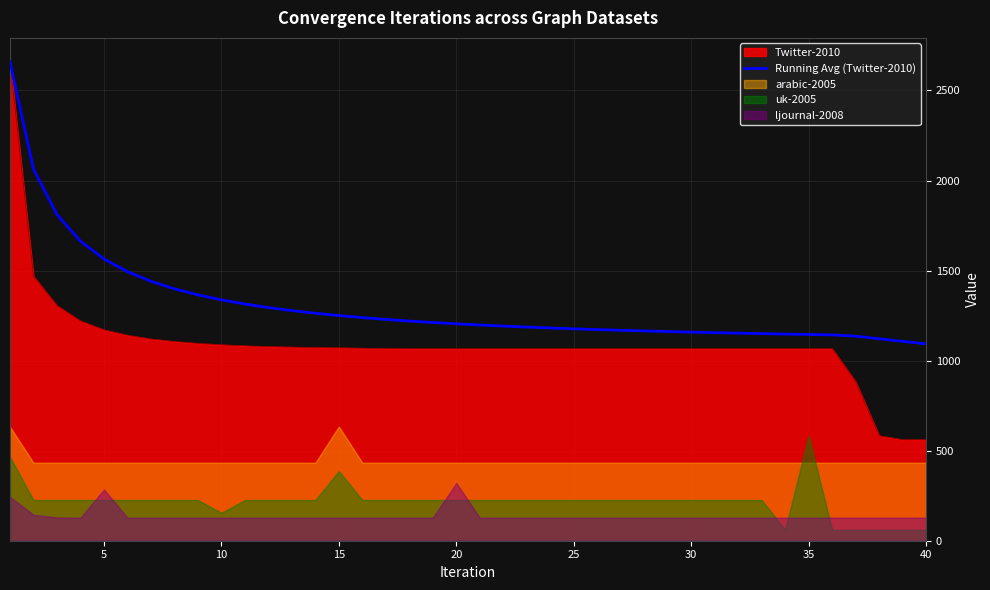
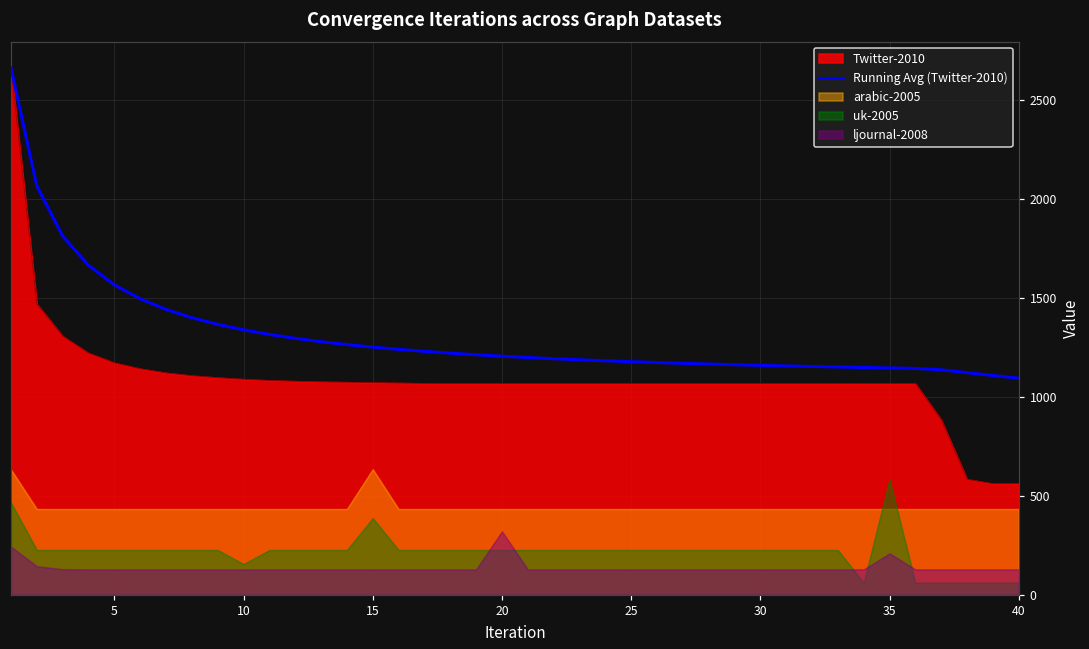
ljournal-2008, 5: 280 -> 130
ljournal-2008, 35: 130 -> 210
